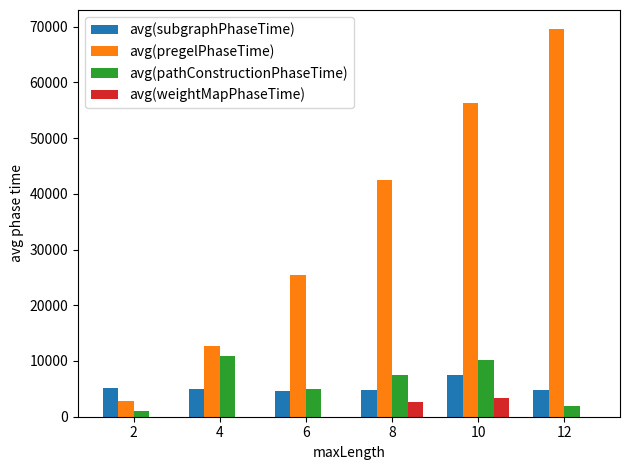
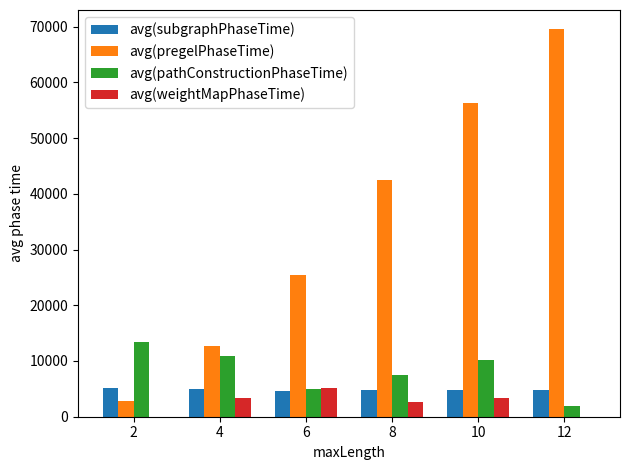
avg(pathConstructionPhaseTime), 2: 1000 -> 13000
avg(weightMapPhaseTime), 4: 0 -> 3000
avg(weightMapPhaseTime), 6: 0 -> 5000
avg(subgraphPhaseTime), 10: 8000 -> 5000
